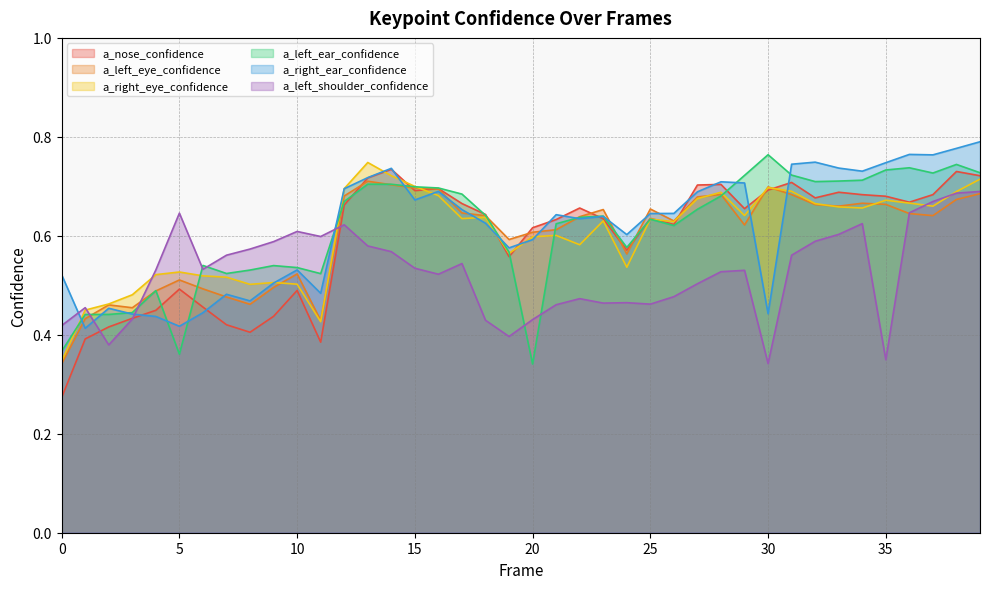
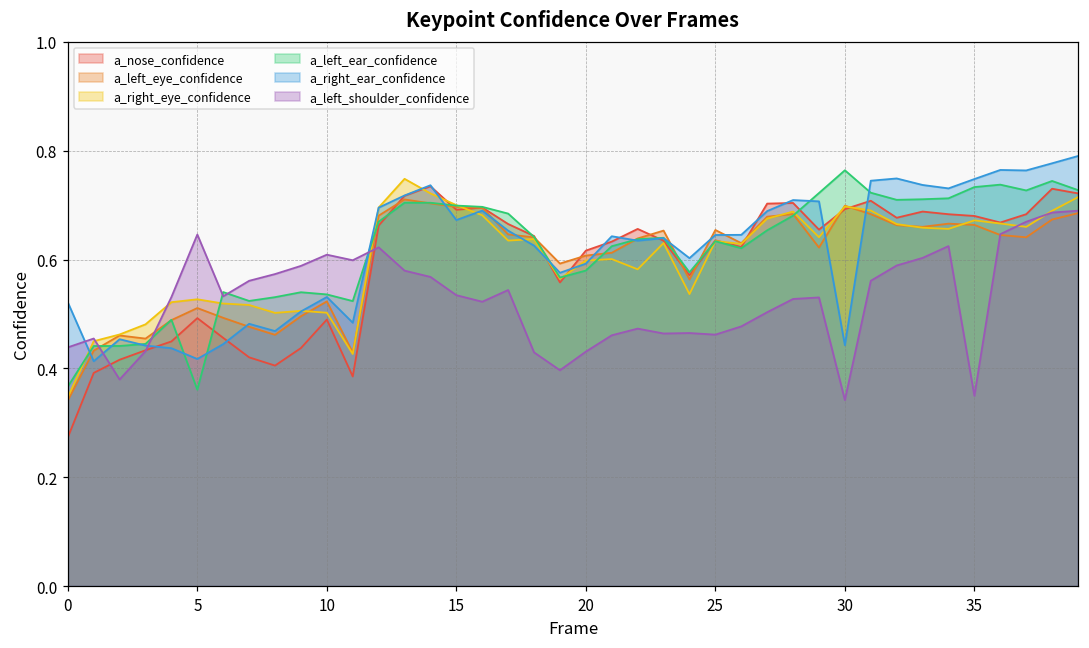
a_left_shoulder_confidence, 0: 0.42 -> 0.44
a_left_ear_confidence, 20: 0.34 -> 0.58
